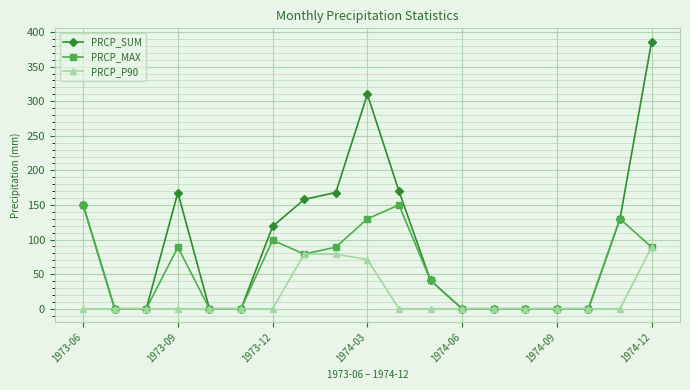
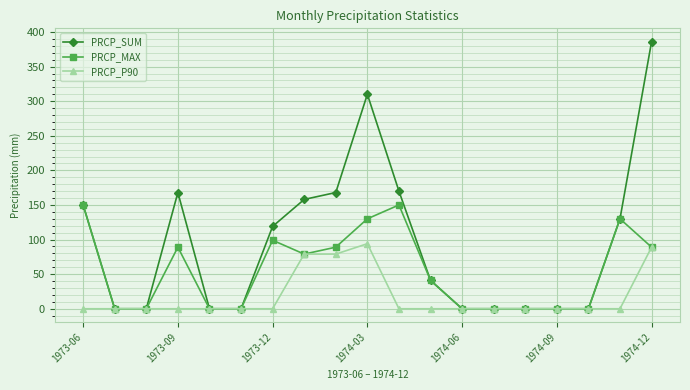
PRCP_P90, 1974-03: 70 -> 90
